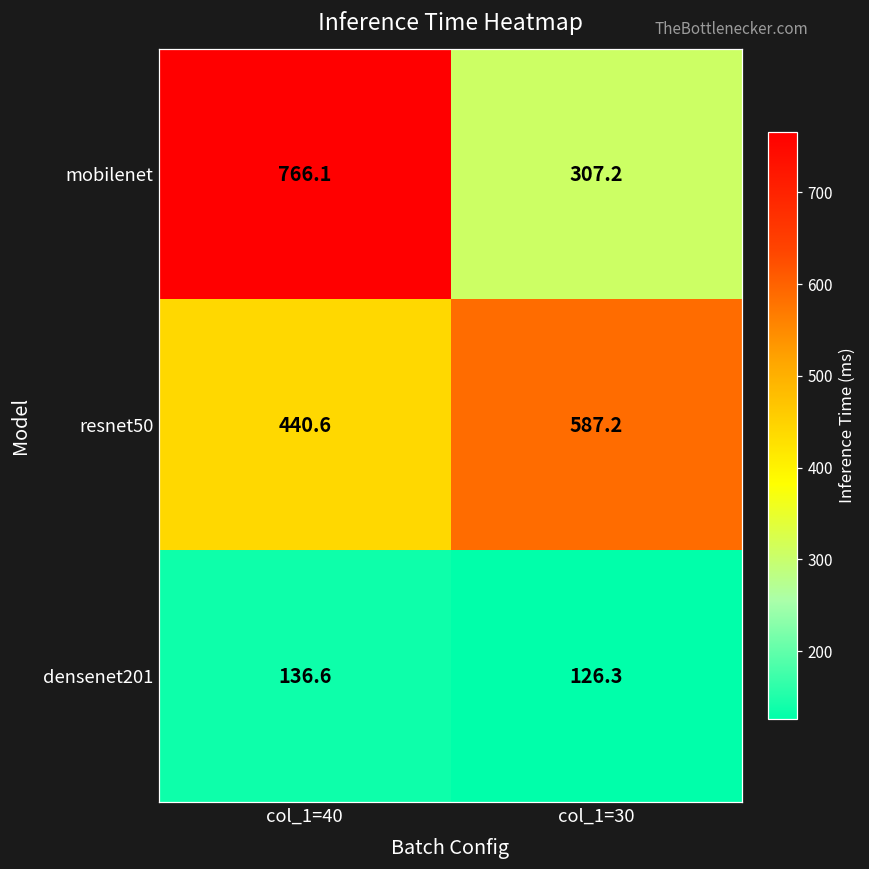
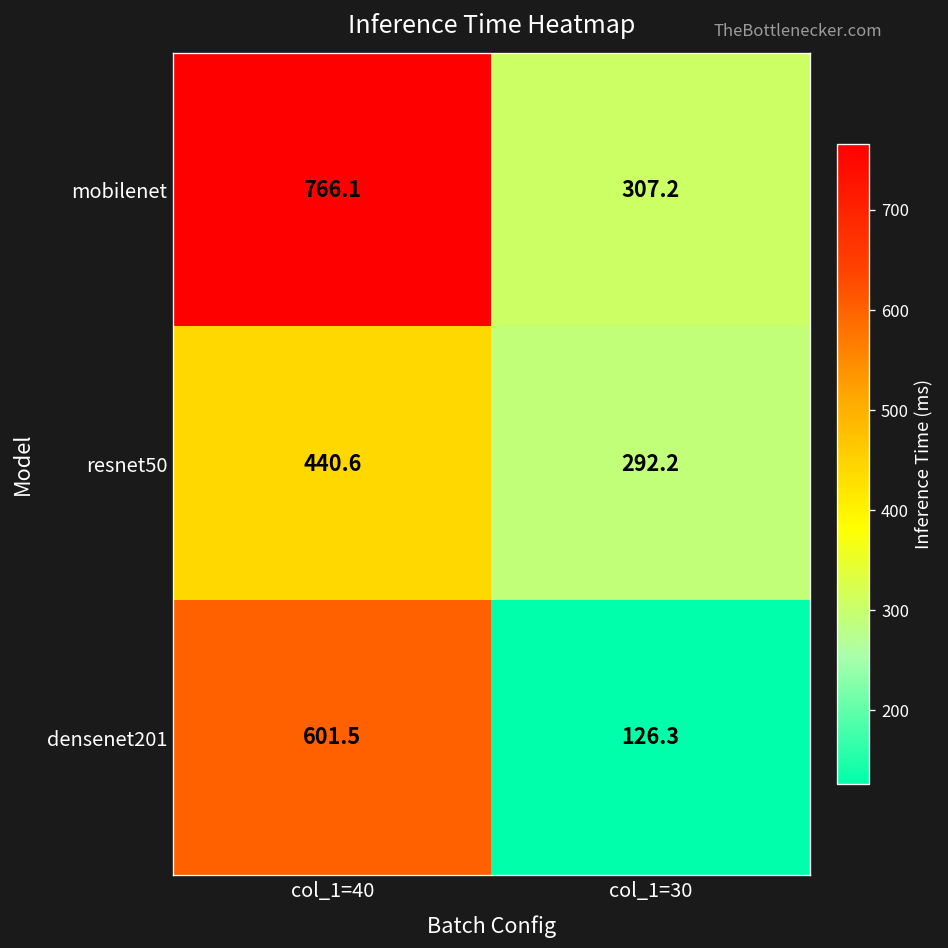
resnet50, col_1=30: 587.2 -> 292.2
densenet201, col_1=40: 136.6 -> 601.5
